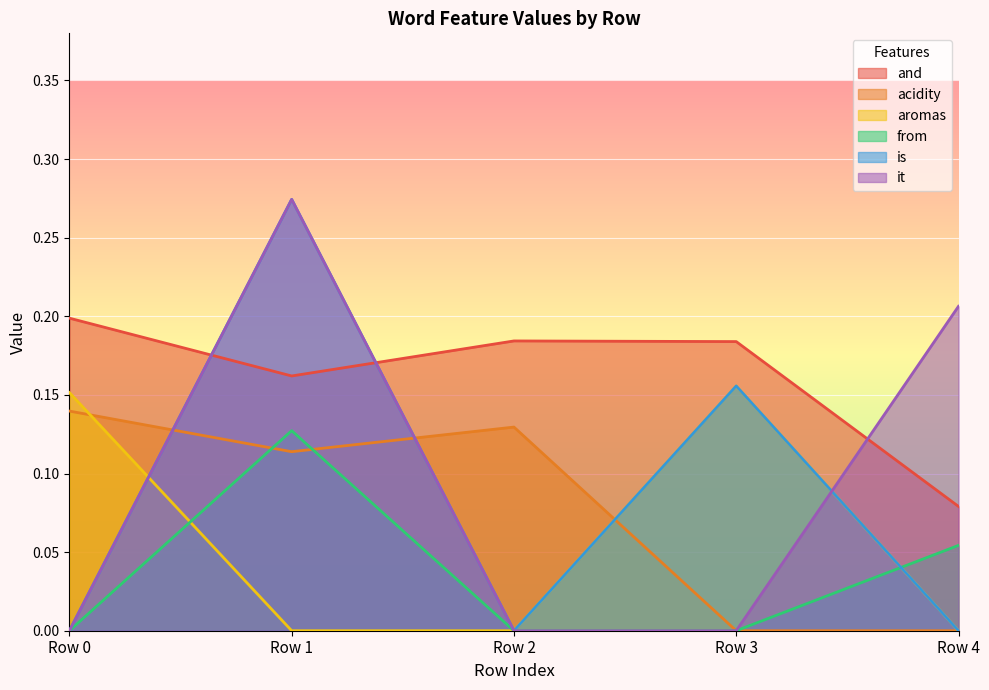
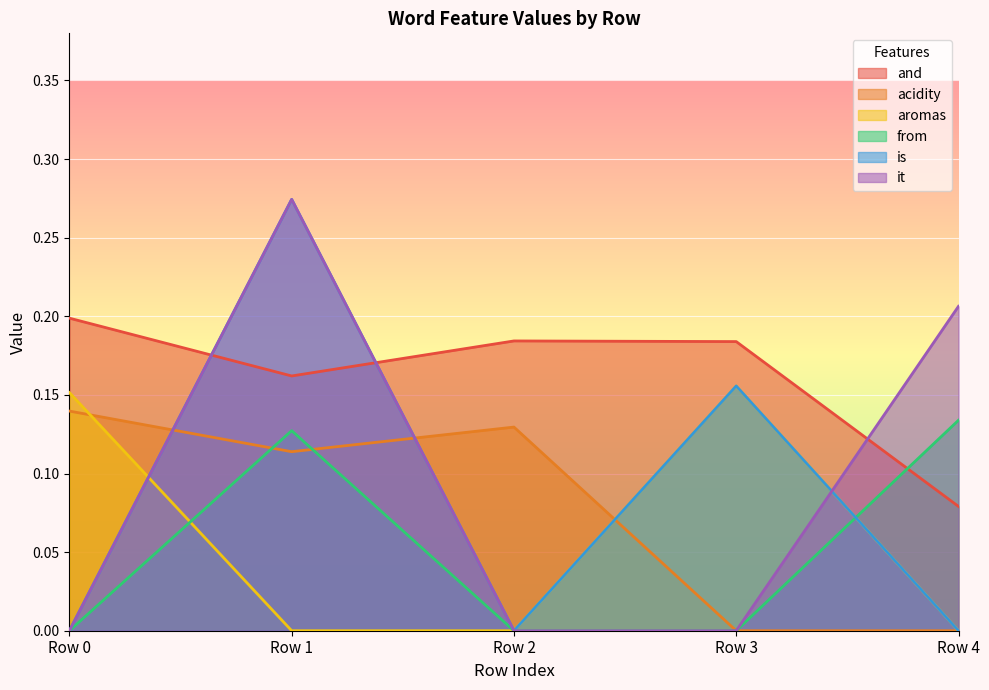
from, Row 4: 0.054 -> 0.134
